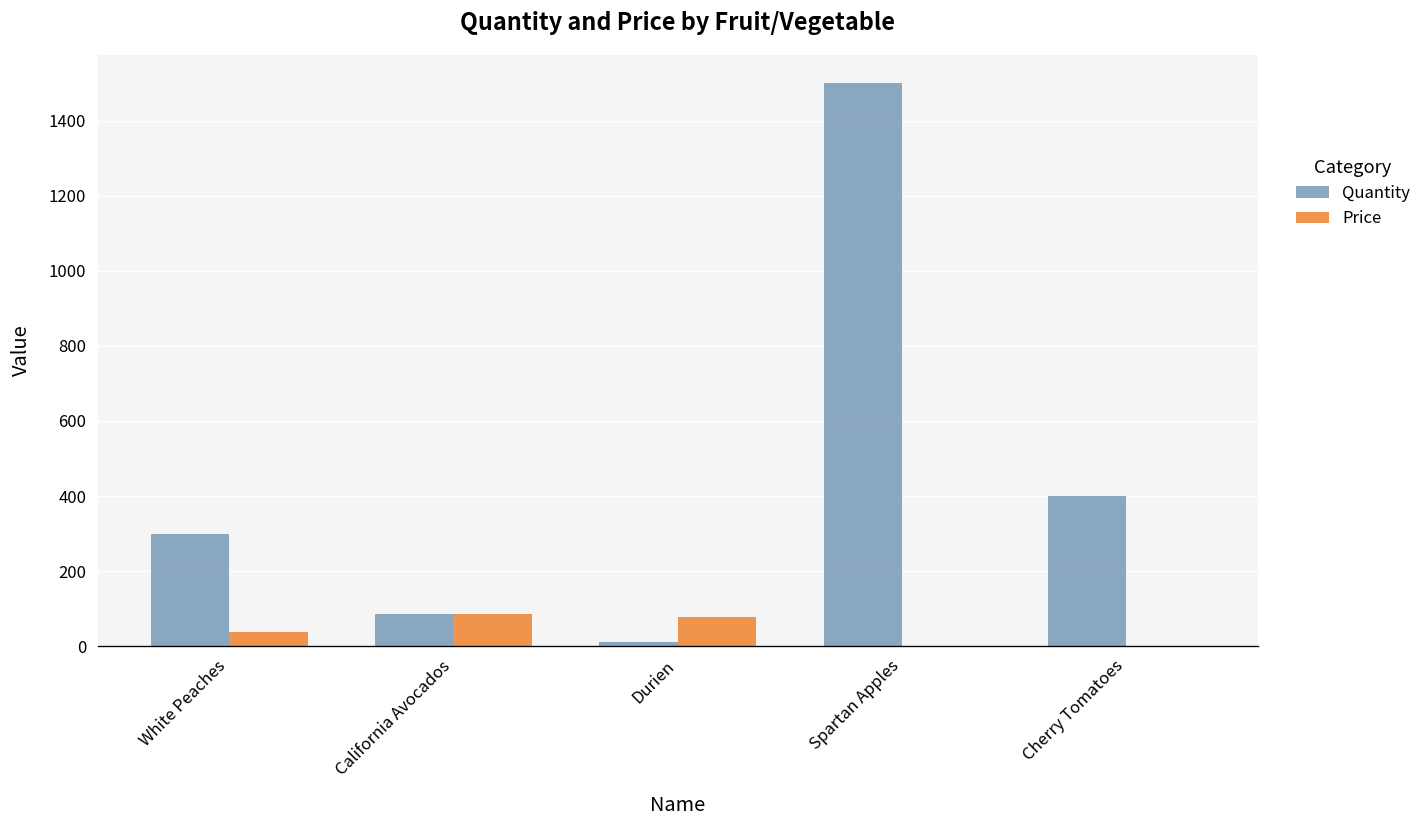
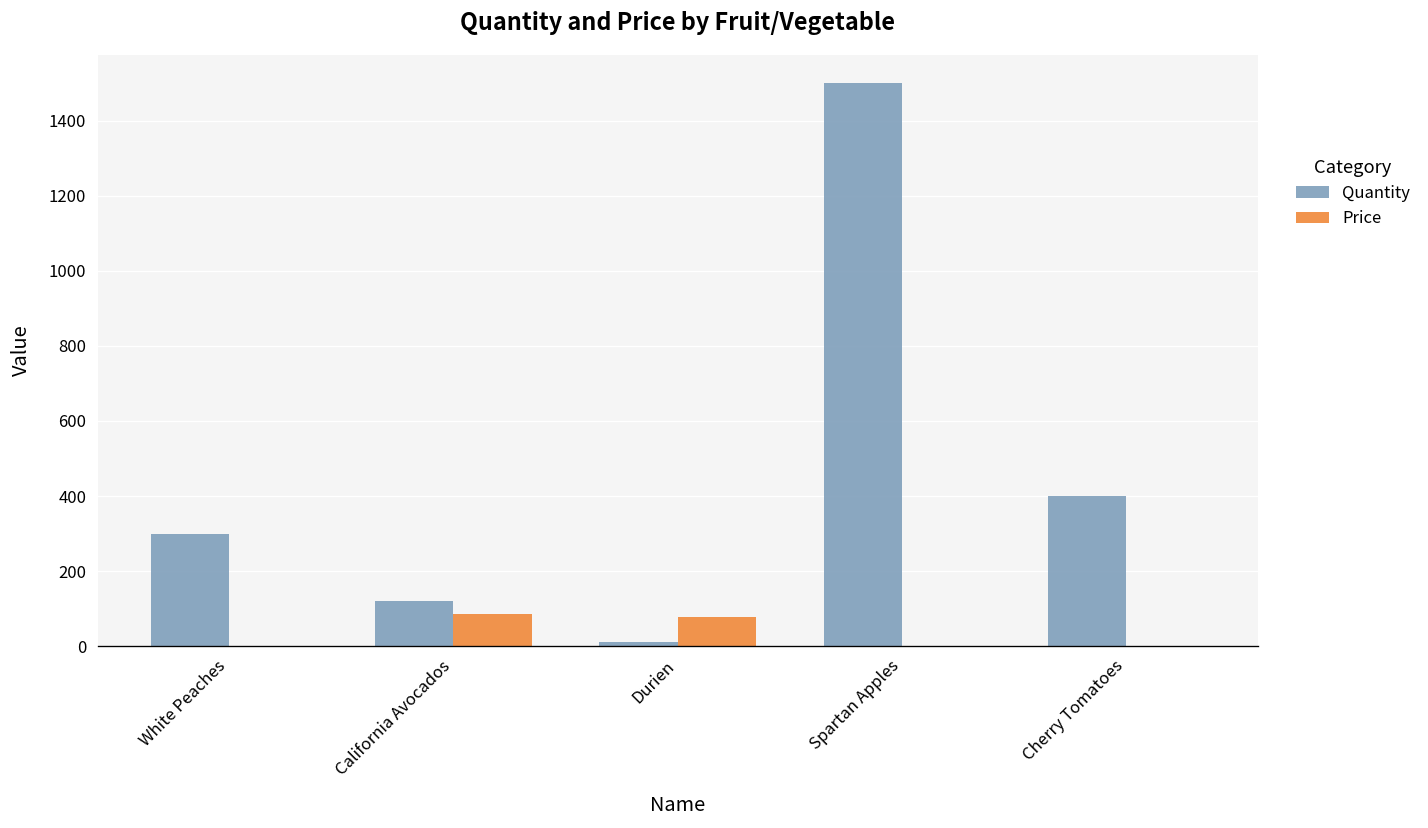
Price, White Peaches: 40 -> 0
Quantity, California Avocados: 90 -> 120
